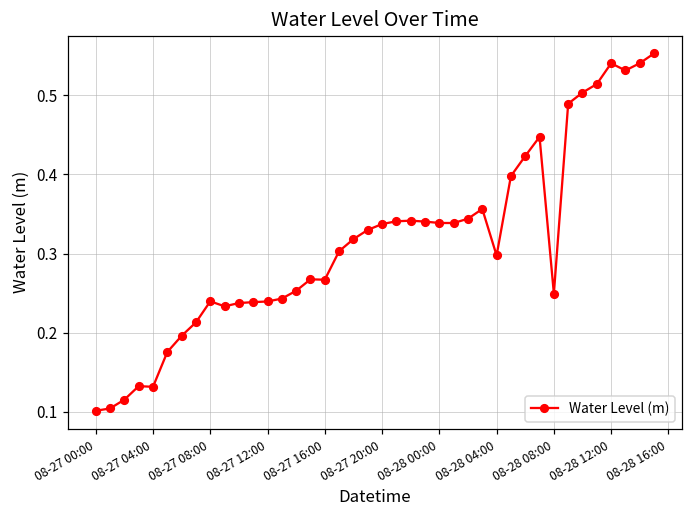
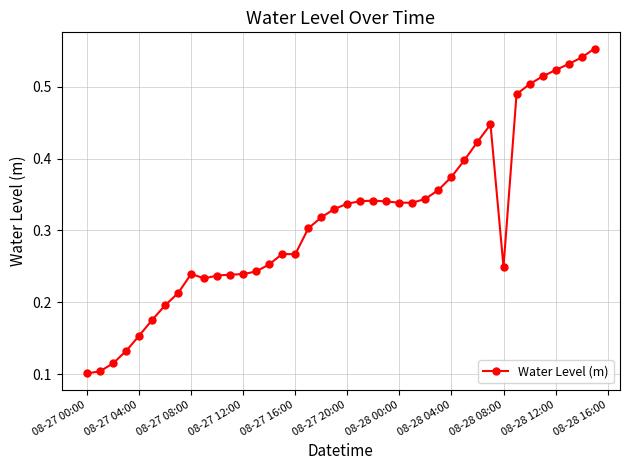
08-27 04:00: 0.13 -> 0.15
08-28 04:00: 0.30 -> 0.37
08-28 12:00: 0.54 -> 0.52
